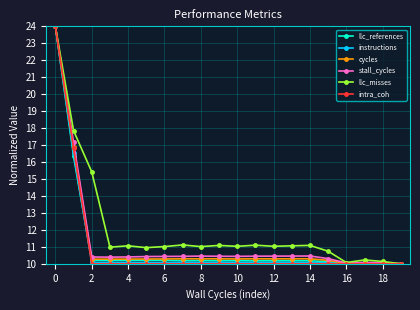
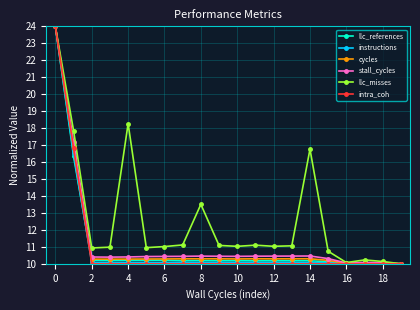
llc_misses, 2: 15.4 -> 10.9
llc_misses, 4: 11.1 -> 18.3
llc_misses, 8: 11.0 -> 13.5
llc_misses, 14: 11.1 -> 16.8
